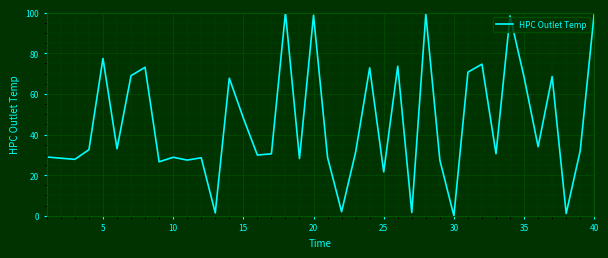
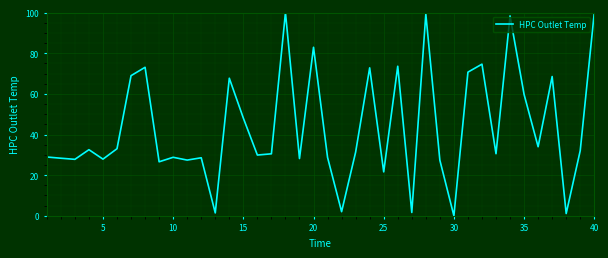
5: 77 -> 28
20: 99 -> 83
35: 68 -> 60
